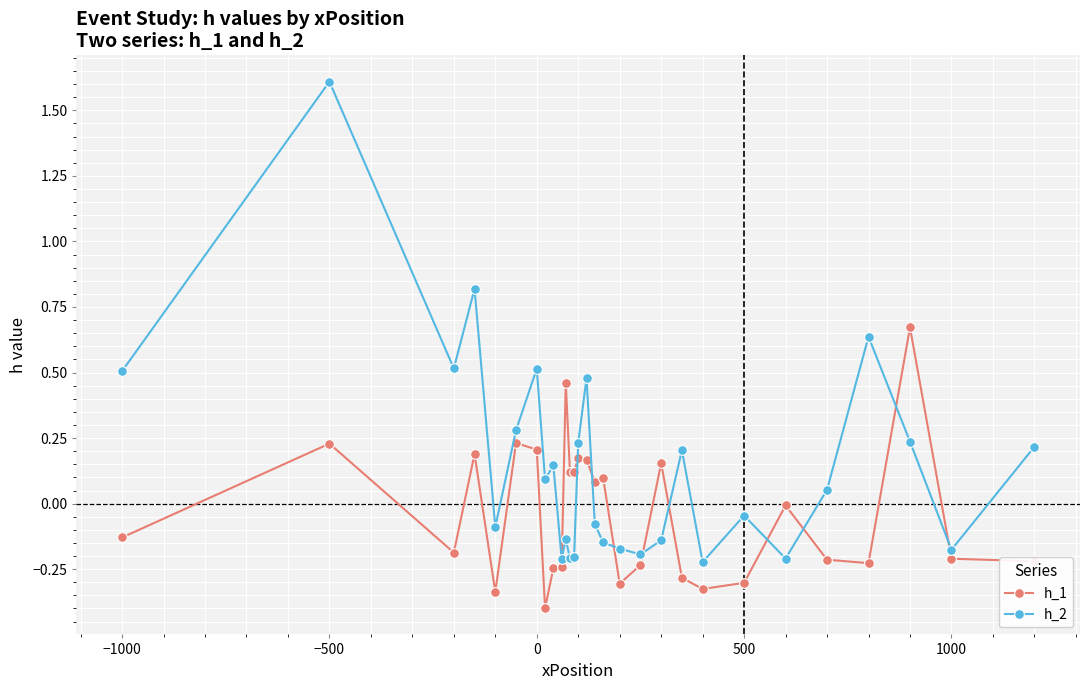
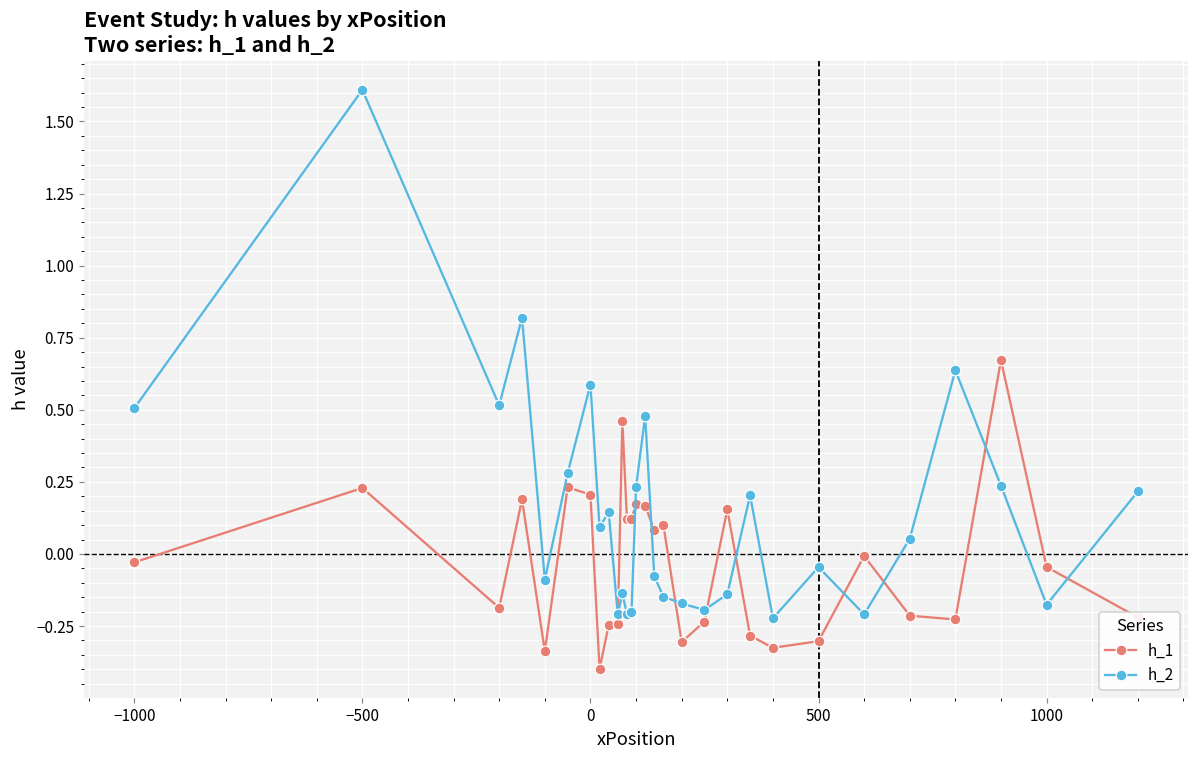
h_1, −1000: -0.13 -> -0.03
h_2, 0: 0.51 -> 0.59
h_1, 1000: -0.21 -> -0.05
